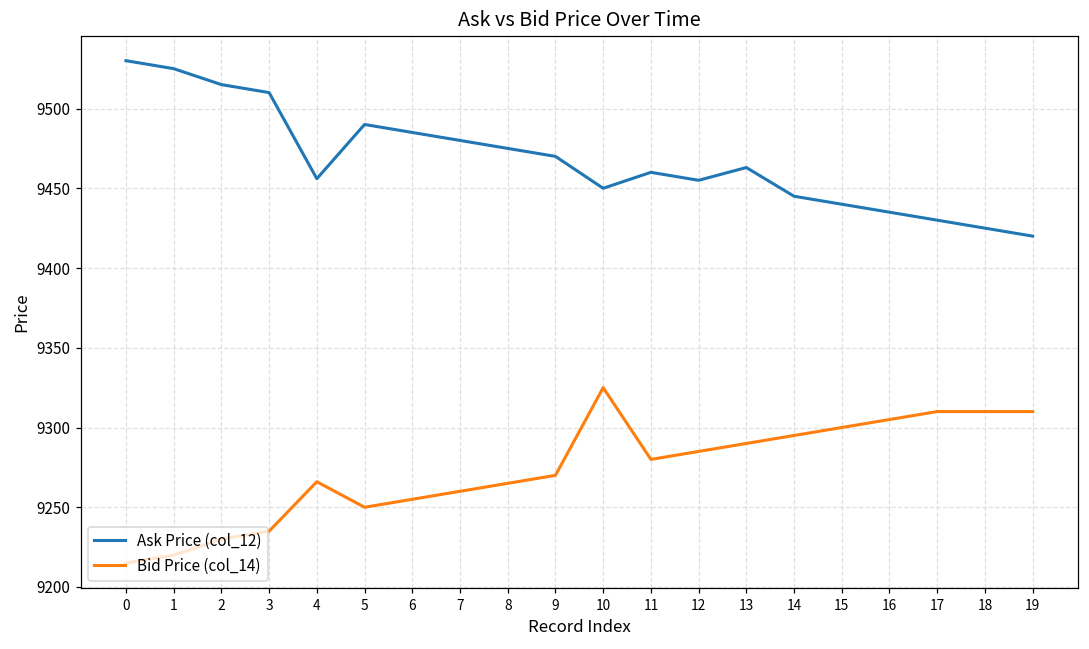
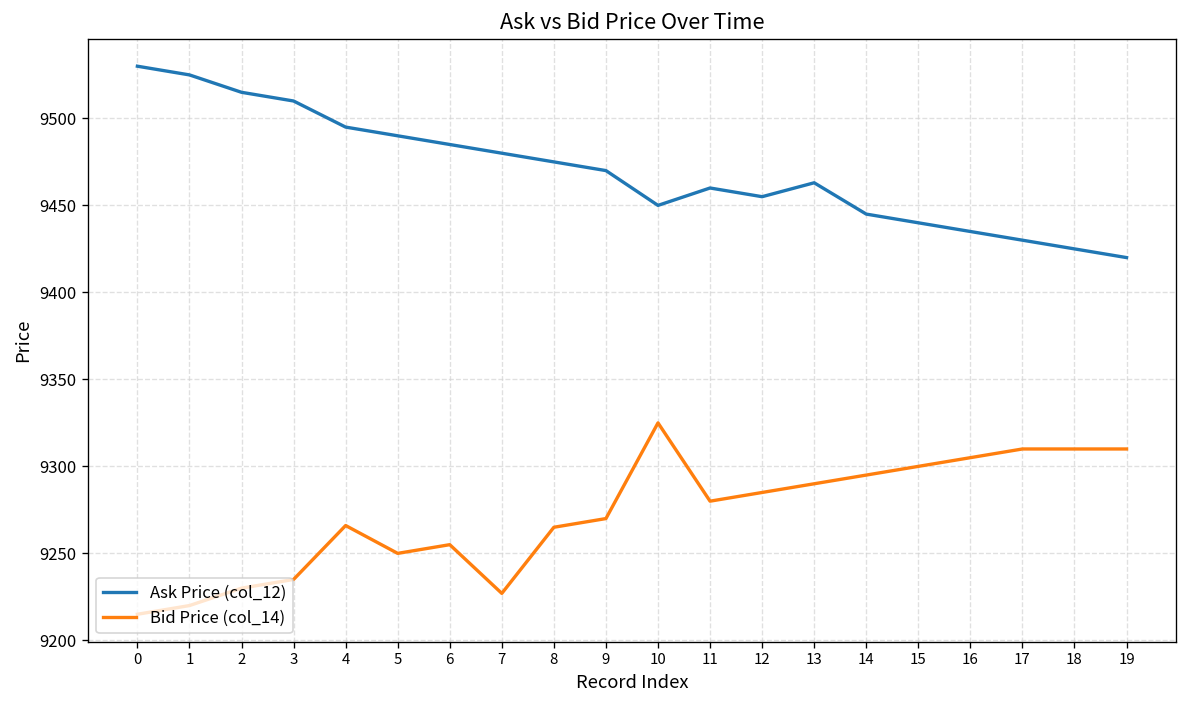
Ask Price (col_12), 4: 9456 -> 9495
Bid Price (col_14), 7: 9260 -> 9227
